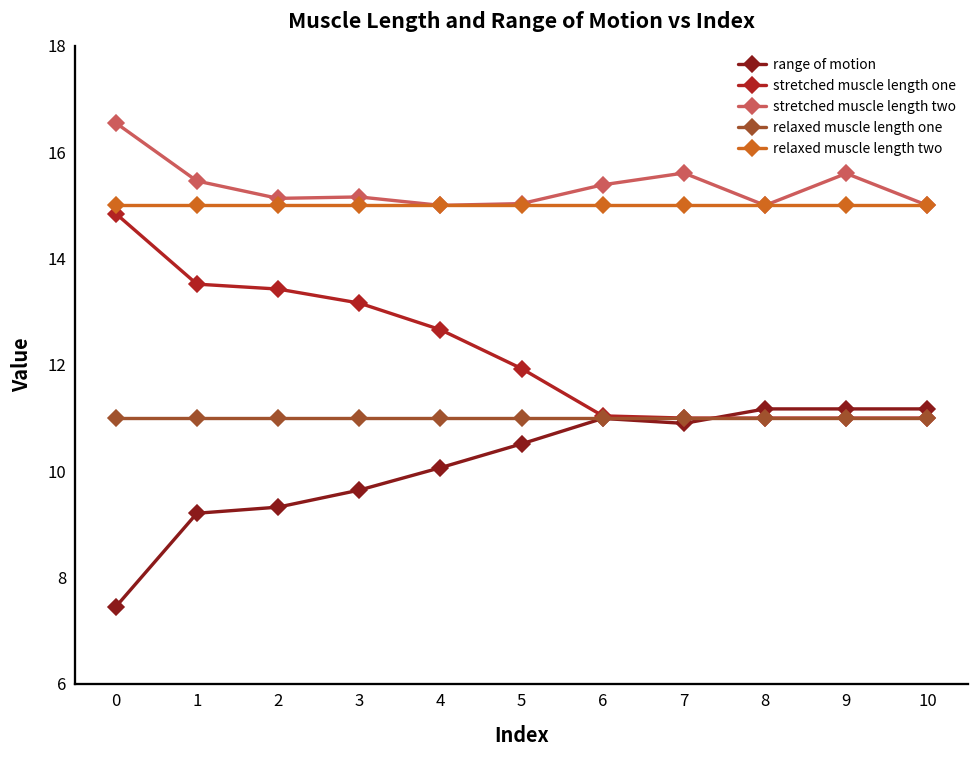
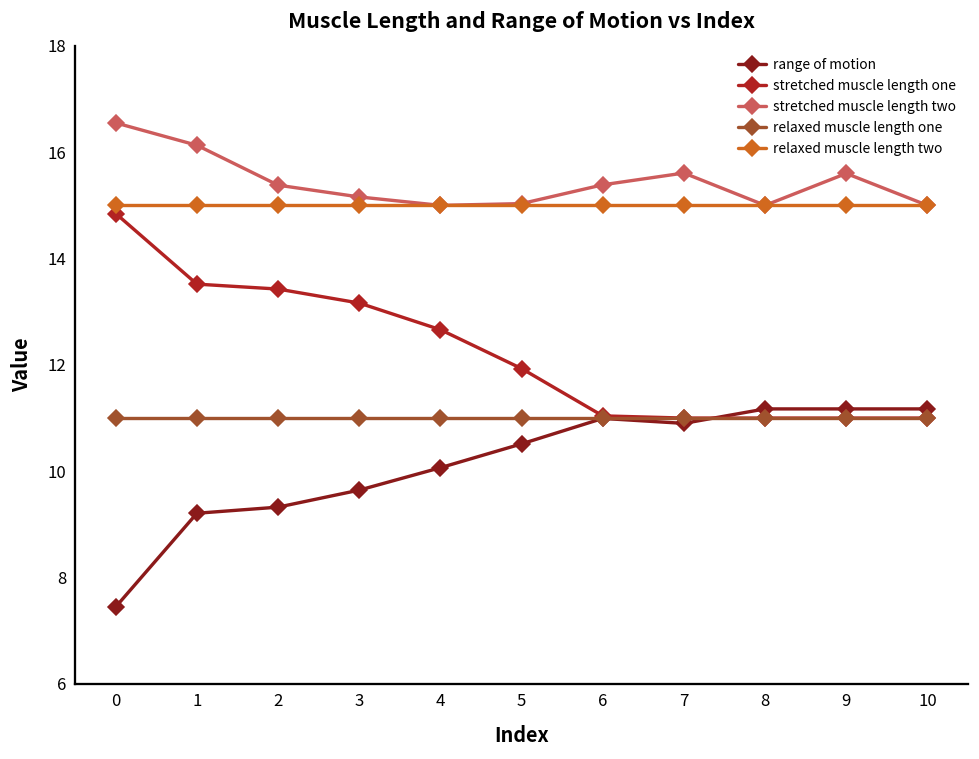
stretched muscle length two, 1: 15.5 -> 16.1
stretched muscle length two, 2: 15.1 -> 15.4
